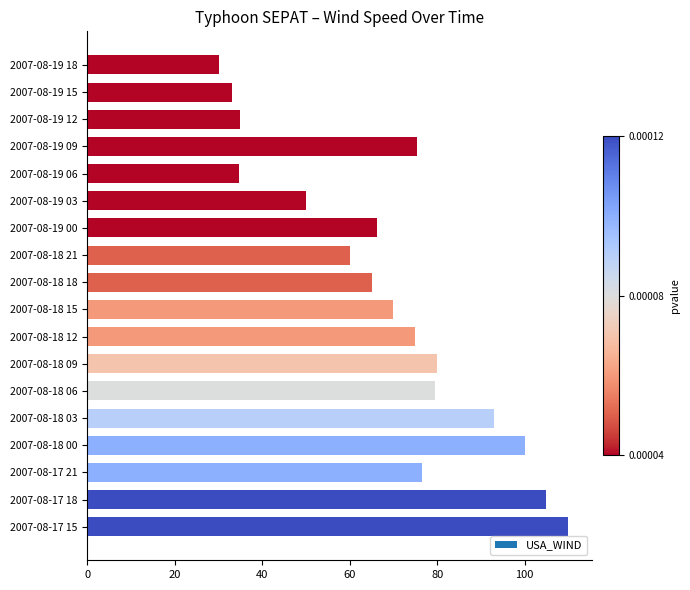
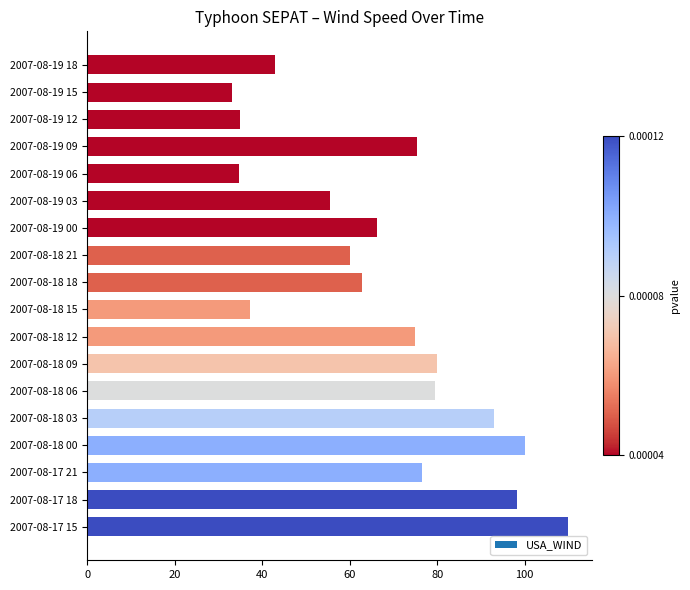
2007-08-19 18: 30 -> 43
2007-08-19 03: 50 -> 56
2007-08-18 18: 65 -> 63
2007-08-18 15: 70 -> 37
2007-08-17 18: 105 -> 98
